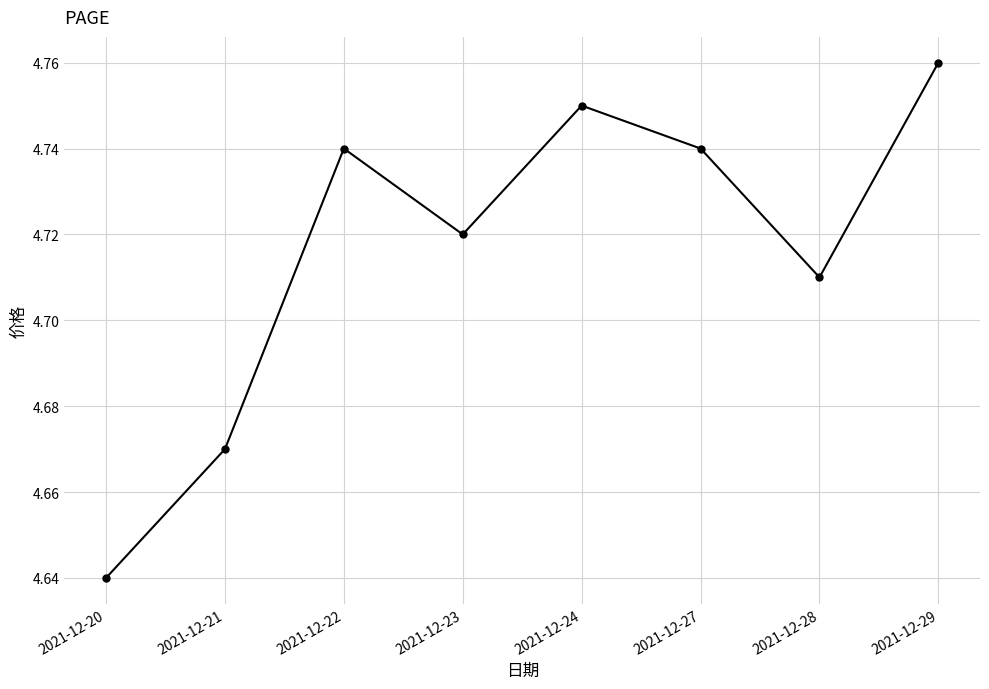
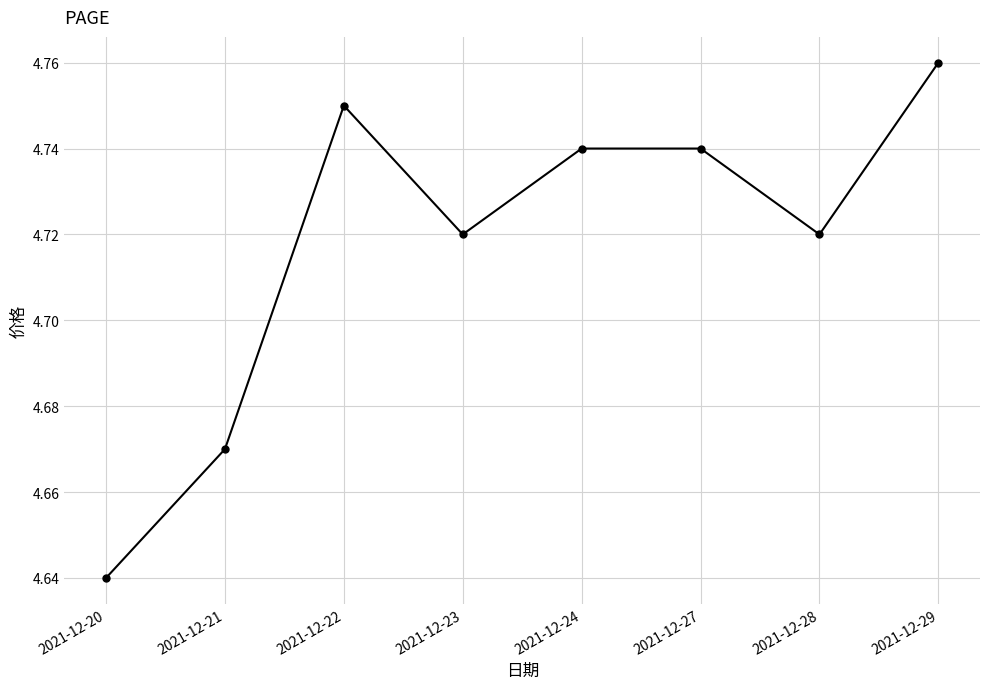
2021-12-22: 4.74 -> 4.75
2021-12-24: 4.75 -> 4.74
2021-12-28: 4.71 -> 4.72
